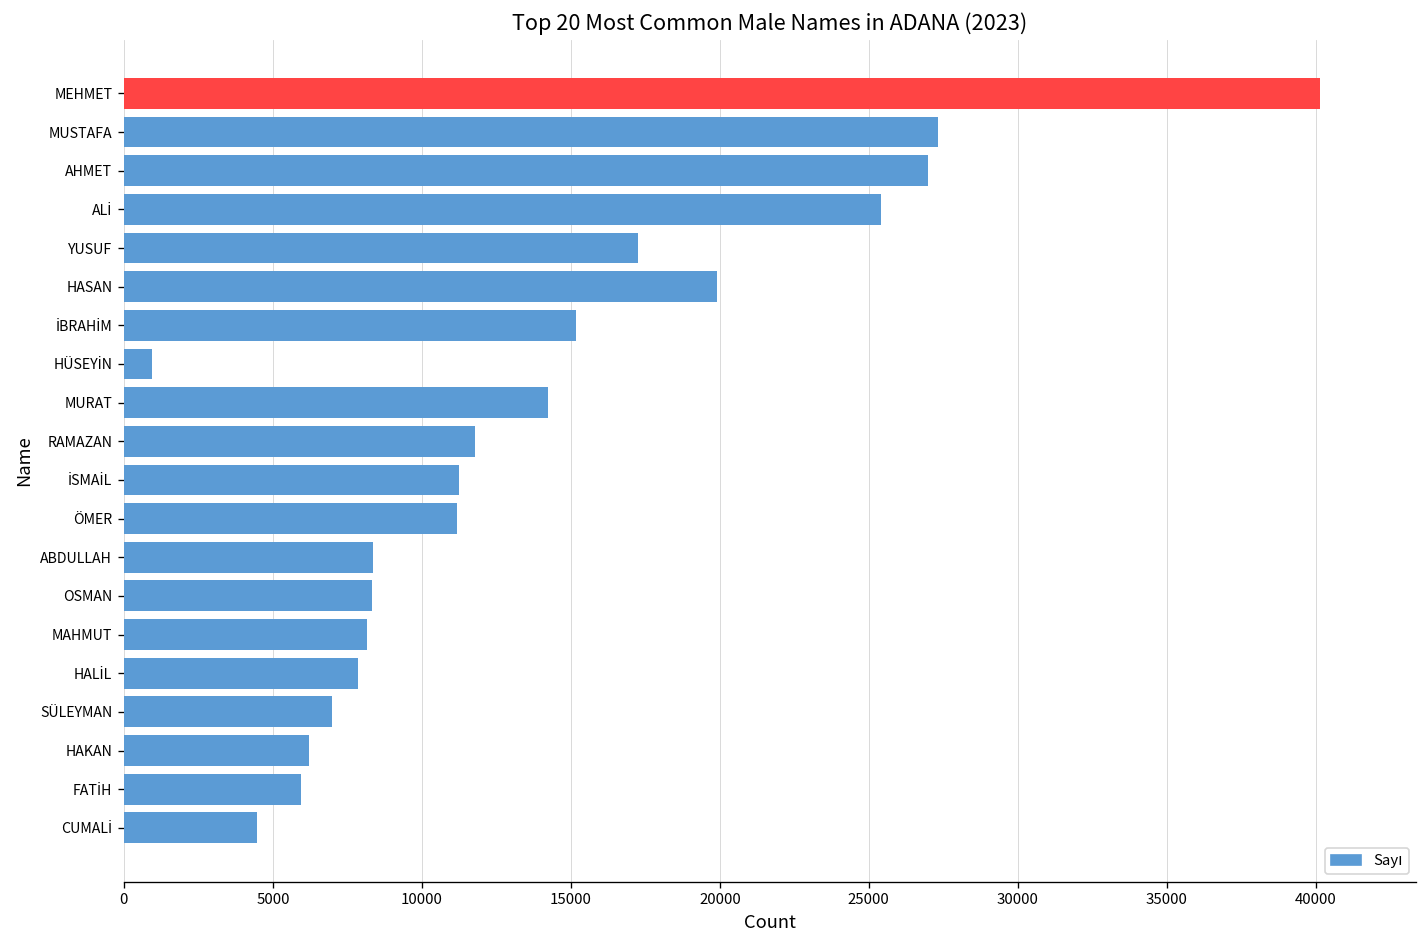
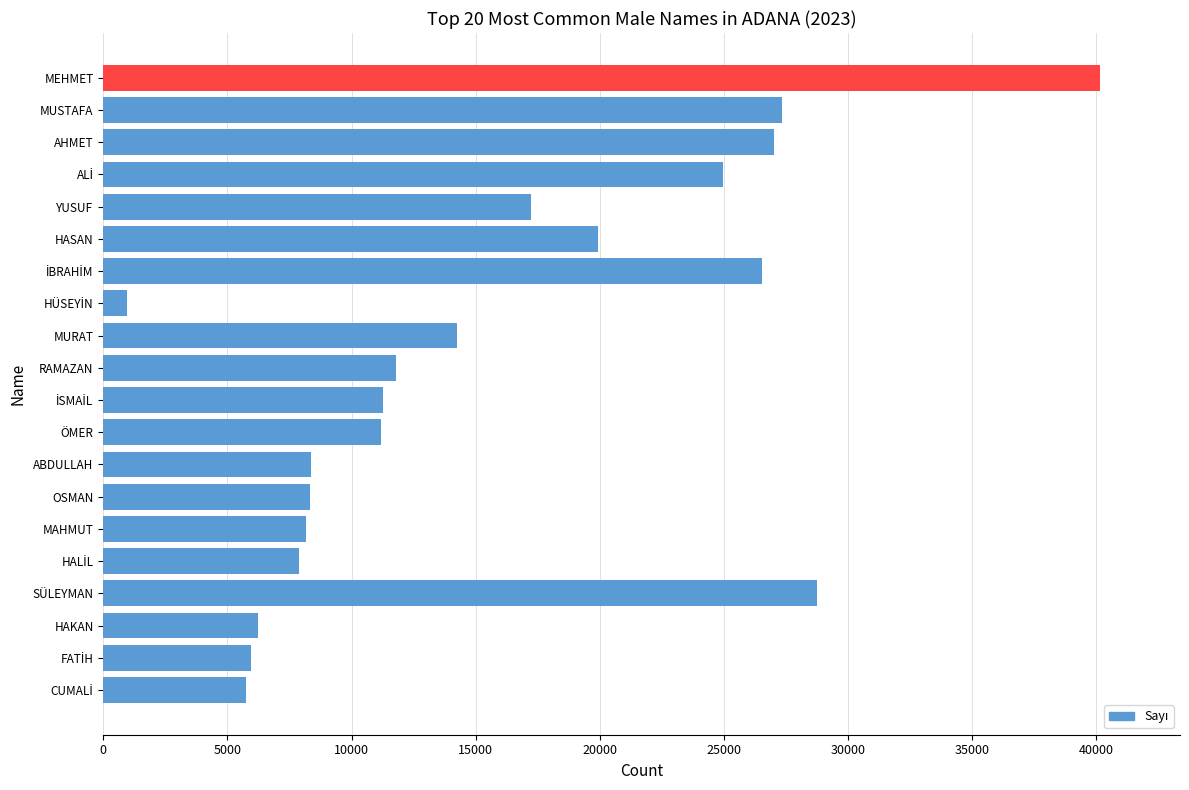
ALİ: 25400 -> 25000
İBRAHİM: 15200 -> 26500
SÜLEYMAN: 7000 -> 28800
CUMALİ: 4500 -> 5700
